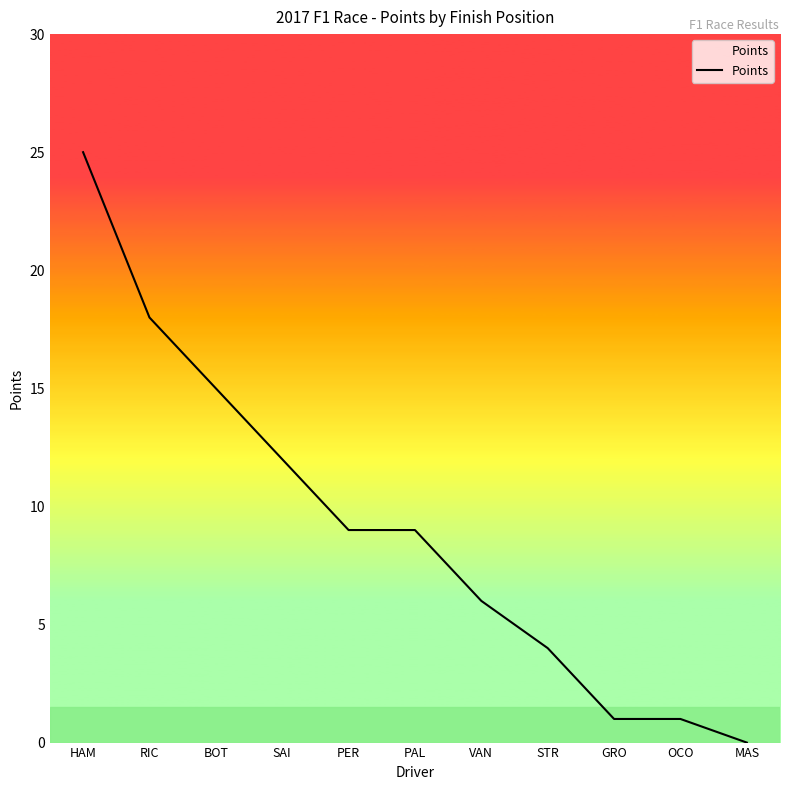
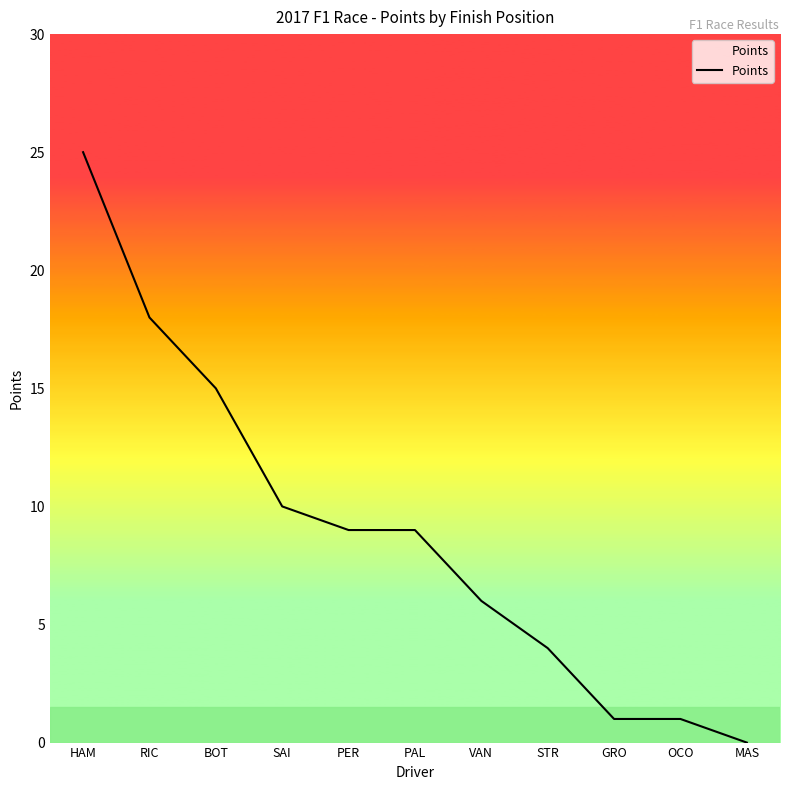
SAI: 12 -> 10
